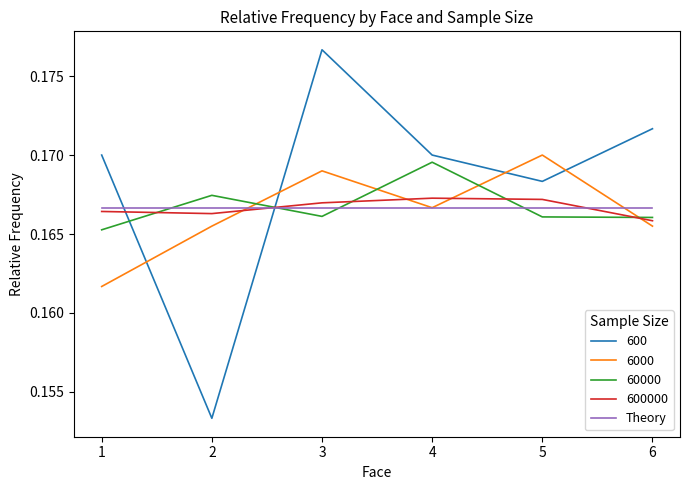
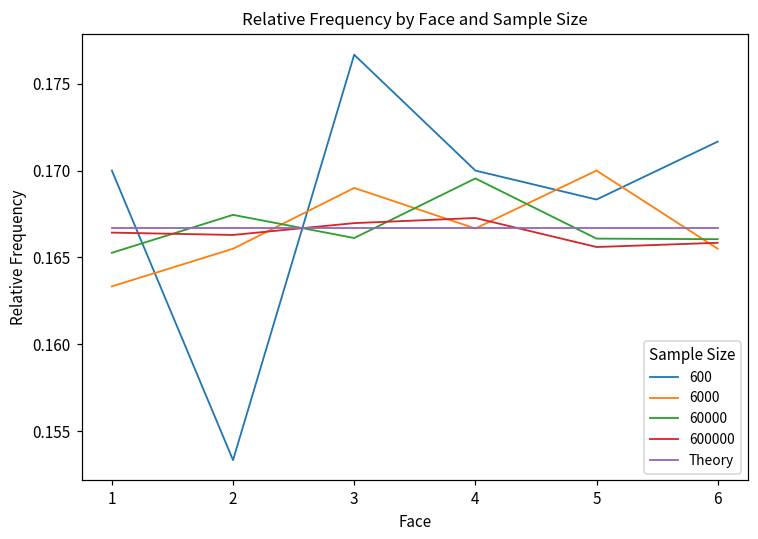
6000, 1: 0.1617 -> 0.1633
600000, 5: 0.1672 -> 0.1656
